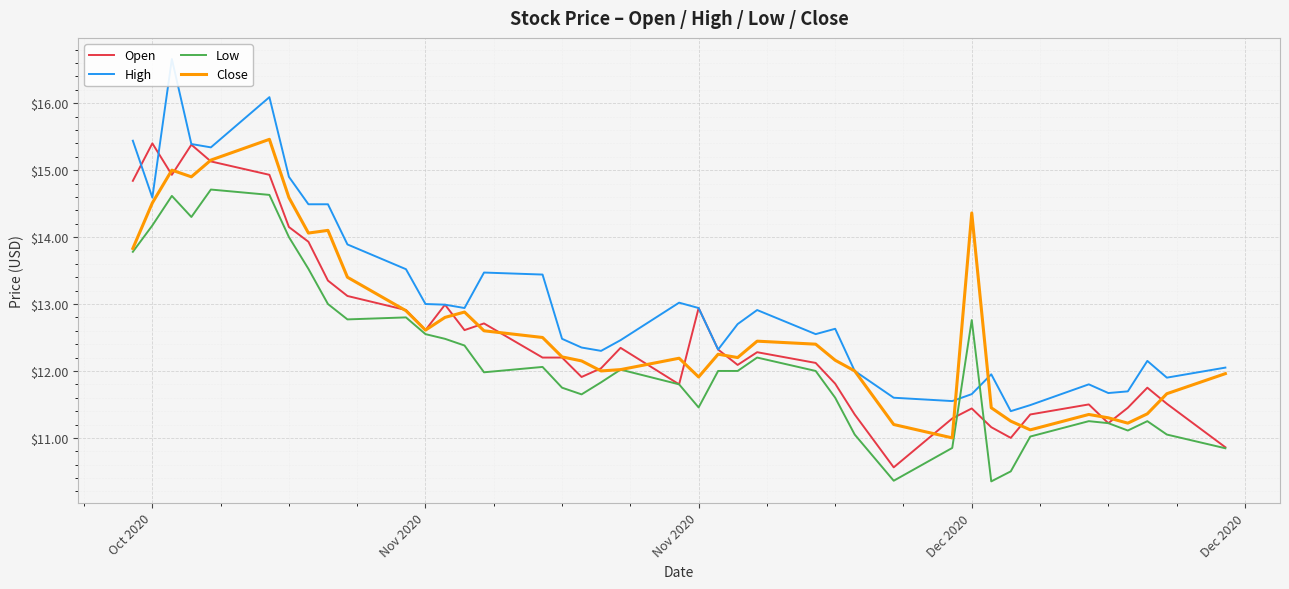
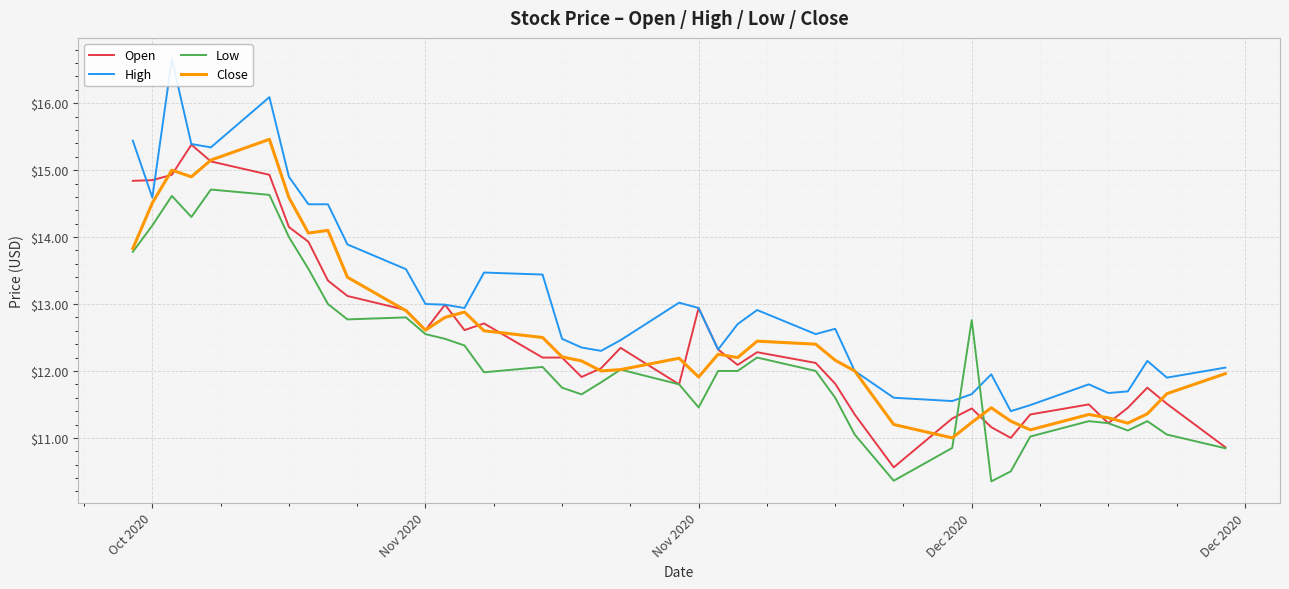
Open, Oct 2020: $15.4 -> $14.9
Close, Dec 2020: $14.4 -> $11.2
